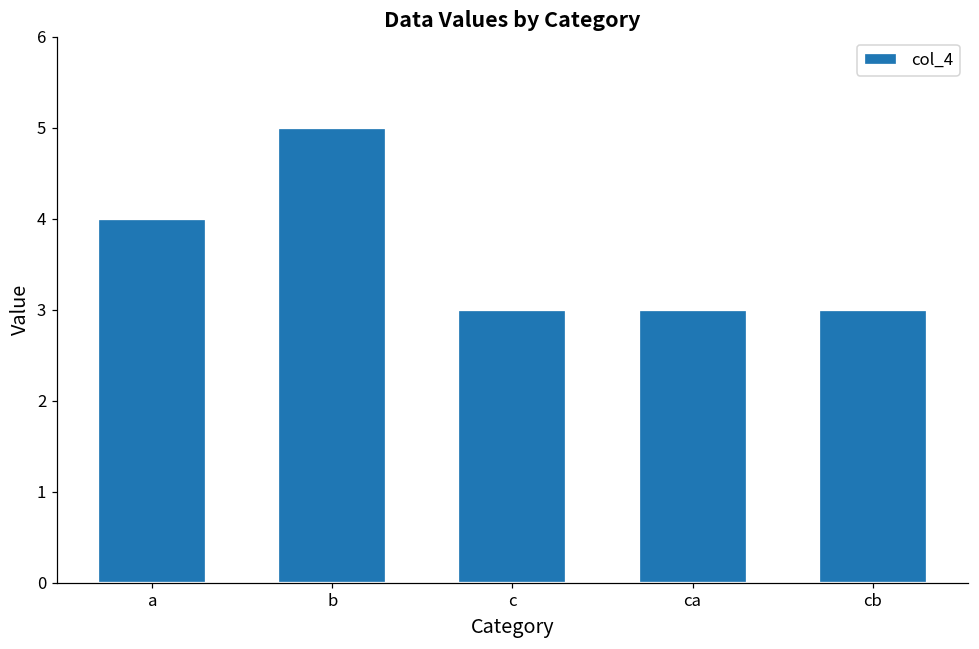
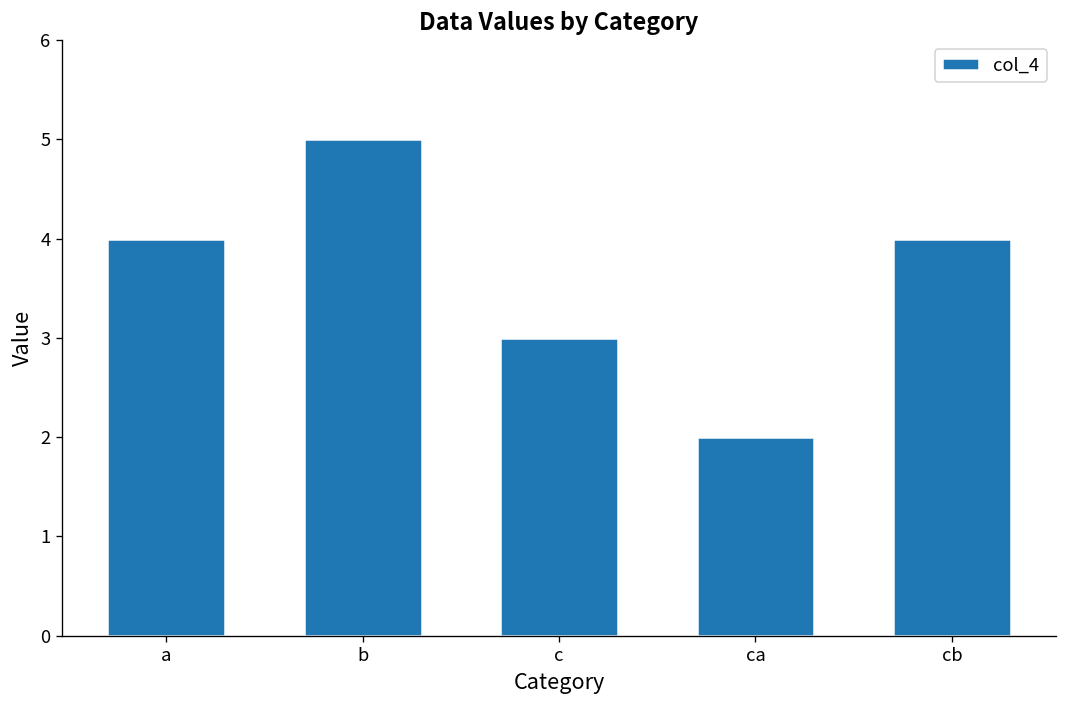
ca: 3 -> 2
cb: 3 -> 4
